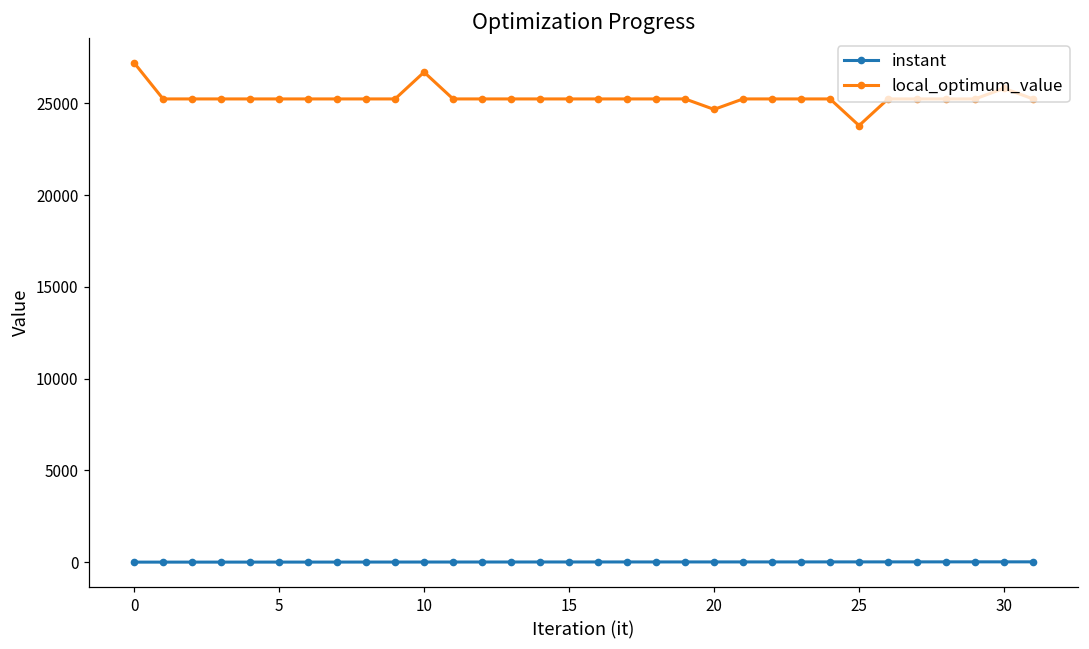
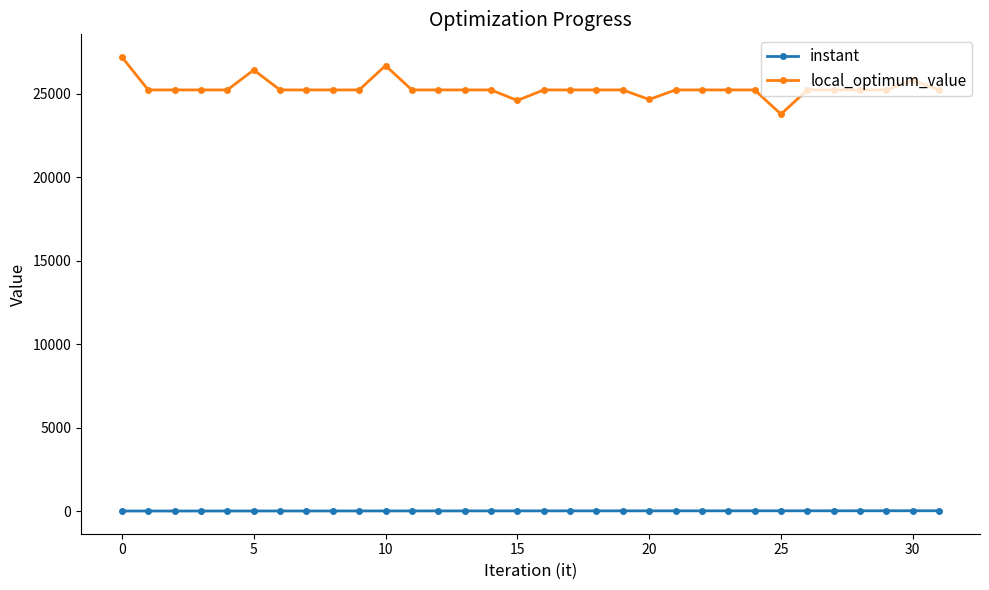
local_optimum_value, 5: 25200 -> 26400
local_optimum_value, 15: 25200 -> 24600
